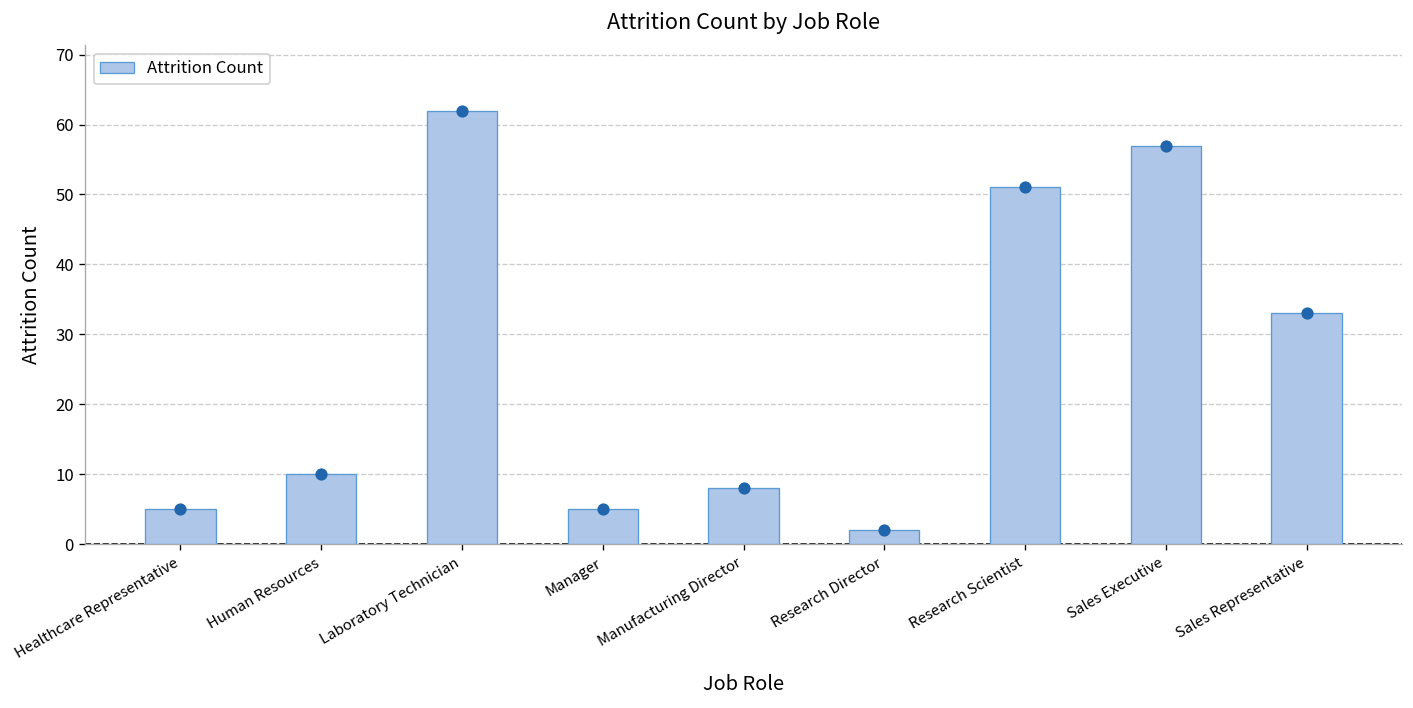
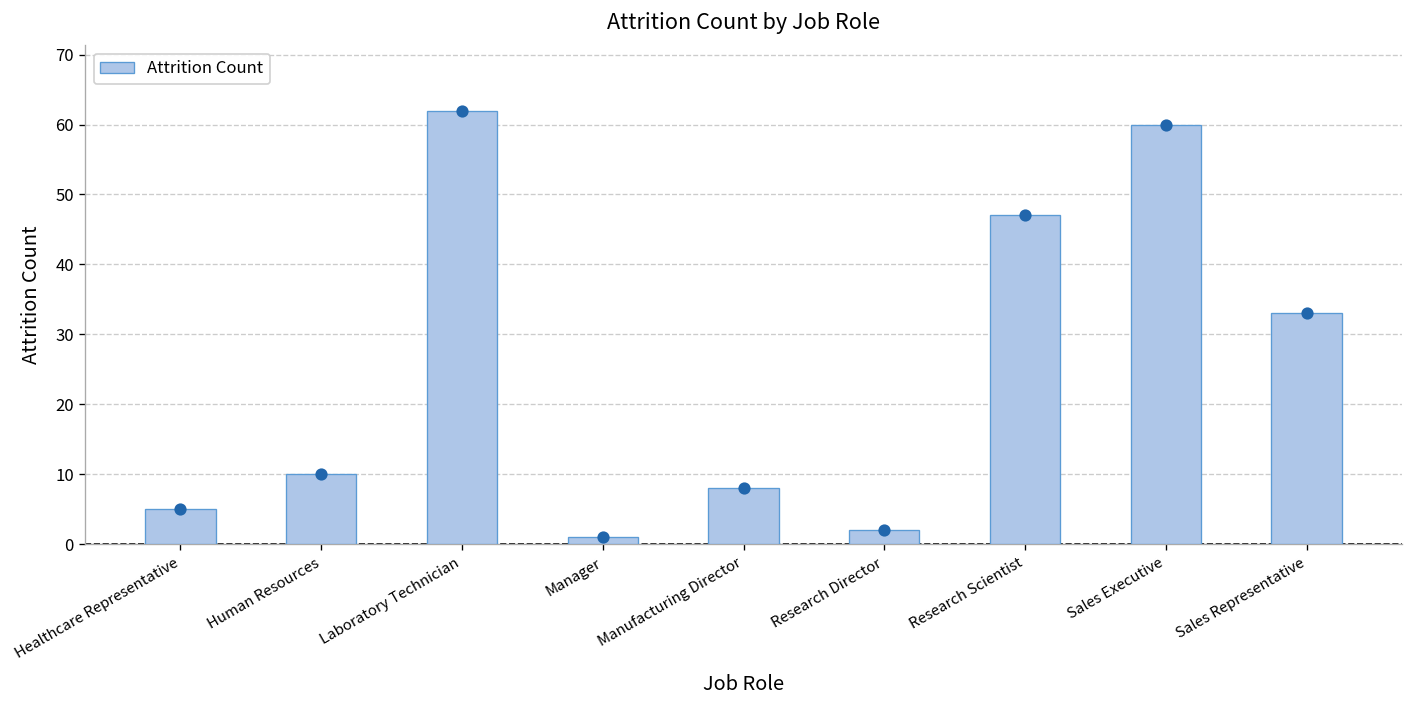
Manager: 5 -> 1
Research Scientist: 51 -> 47
Sales Executive: 57 -> 60
